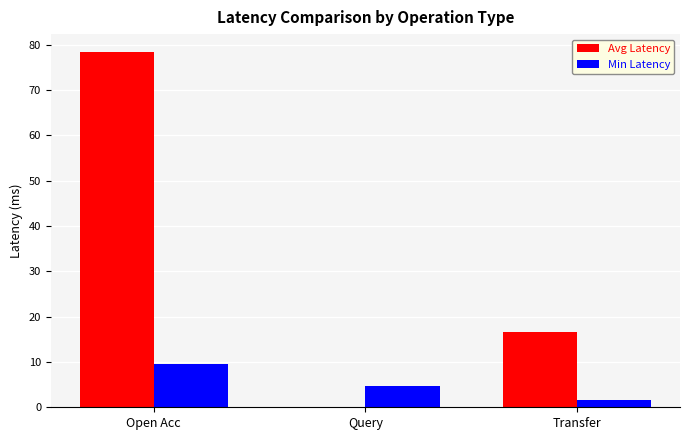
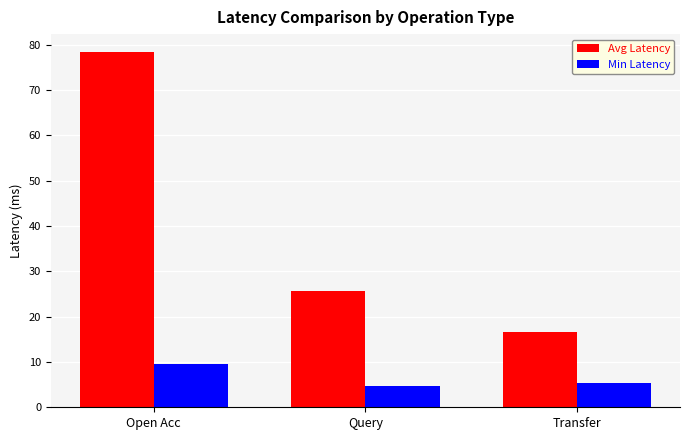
Avg Latency, Query: 0 -> 26
Min Latency, Transfer: 2 -> 5
